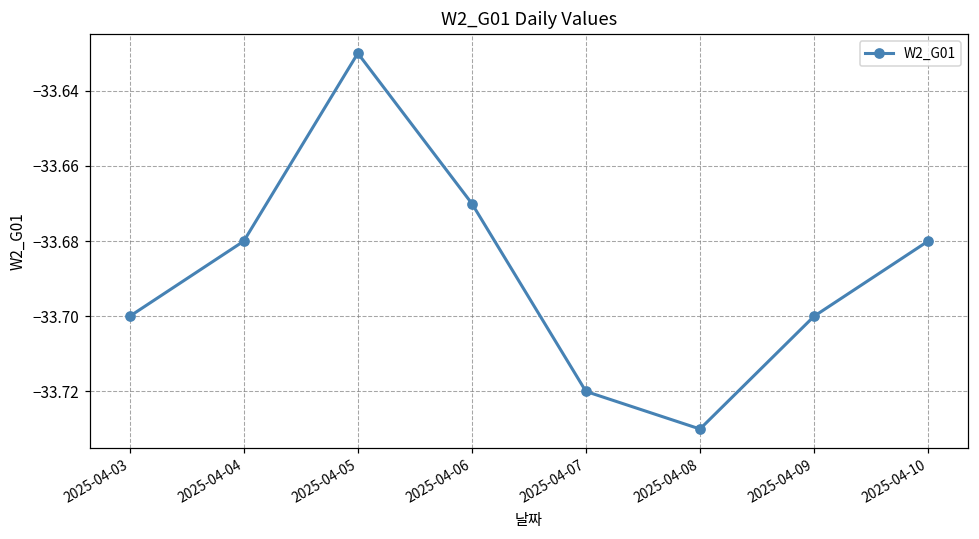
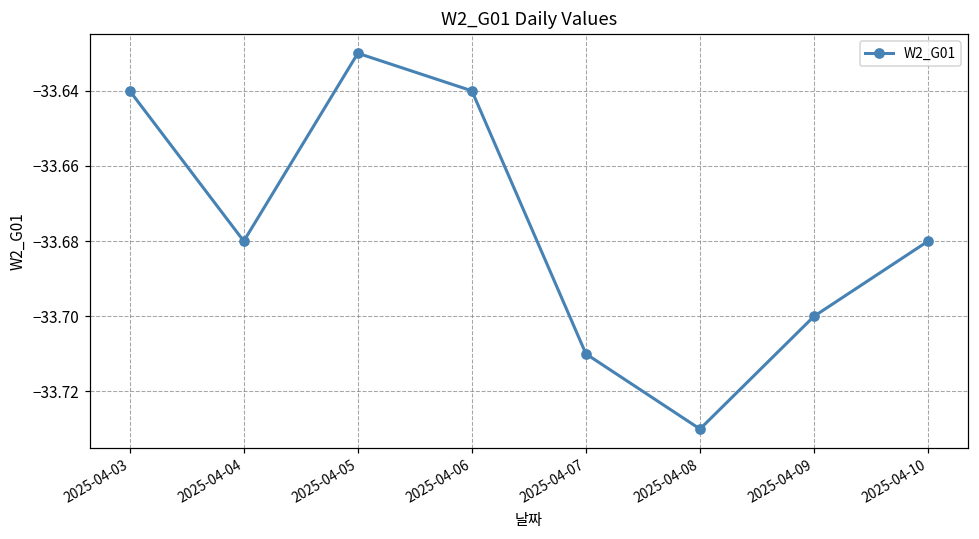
2025-04-03: -33.70 -> -33.64
2025-04-06: -33.67 -> -33.64
2025-04-07: -33.72 -> -33.71
